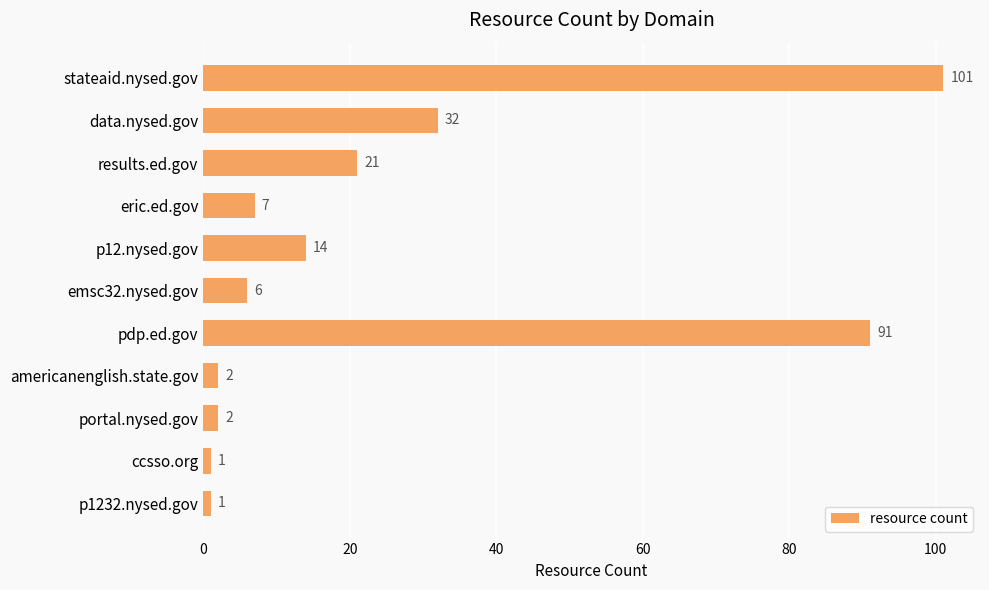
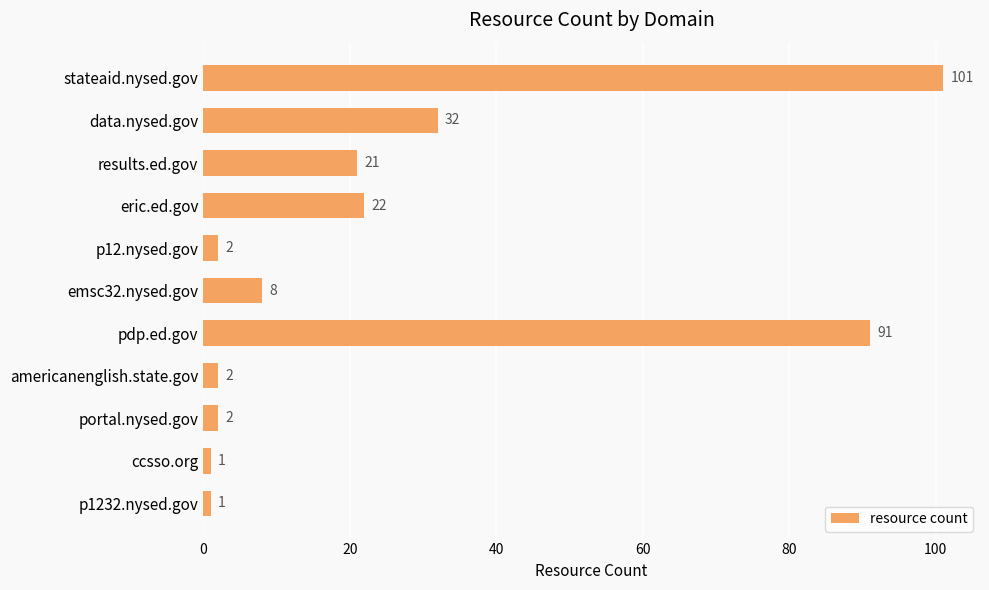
eric.ed.gov: 7 -> 22
p12.nysed.gov: 14 -> 2
emsc32.nysed.gov: 6 -> 8
